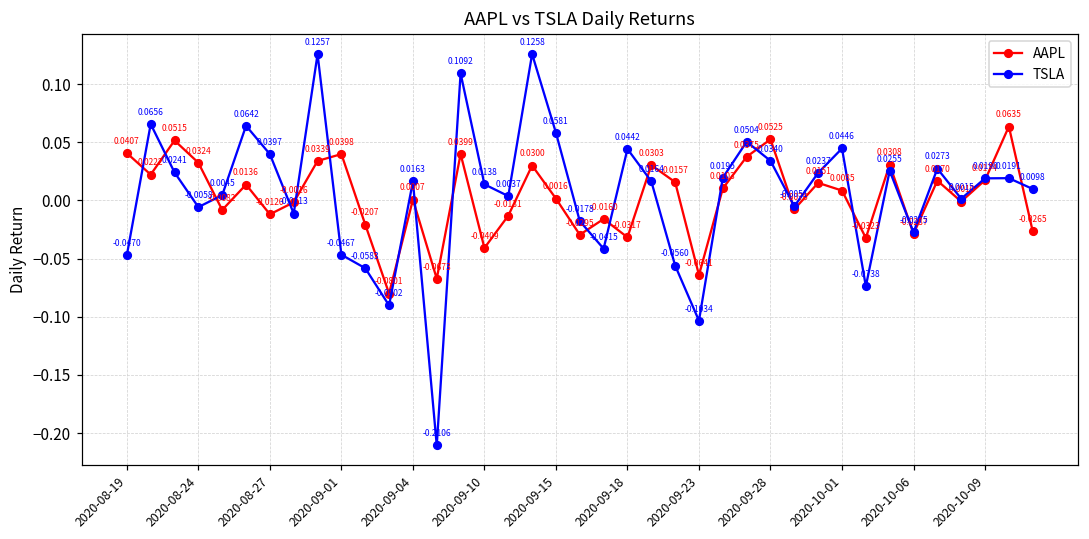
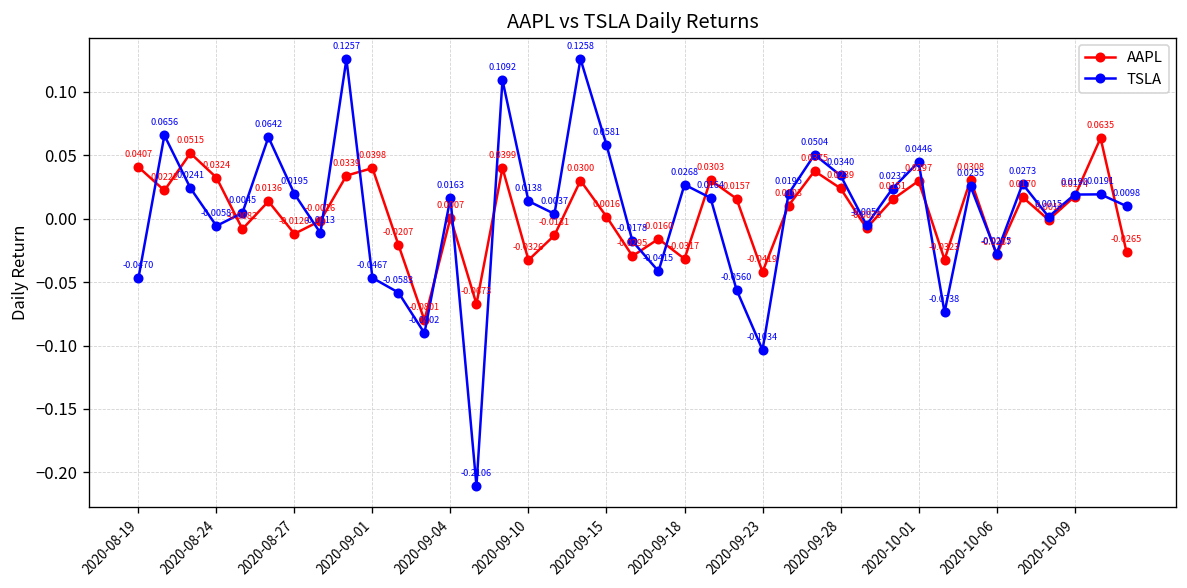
TSLA, 2020-08-27: 0.0397 -> 0.0195
AAPL, 2020-09-10: -0.0409 -> -0.0326
TSLA, 2020-09-18: 0.0442 -> 0.0268
AAPL, 2020-09-23: -0.0641 -> -0.0419
AAPL, 2020-09-28: 0.0525 -> 0.0239
AAPL, 2020-10-01: 0.0085 -> 0.0297
